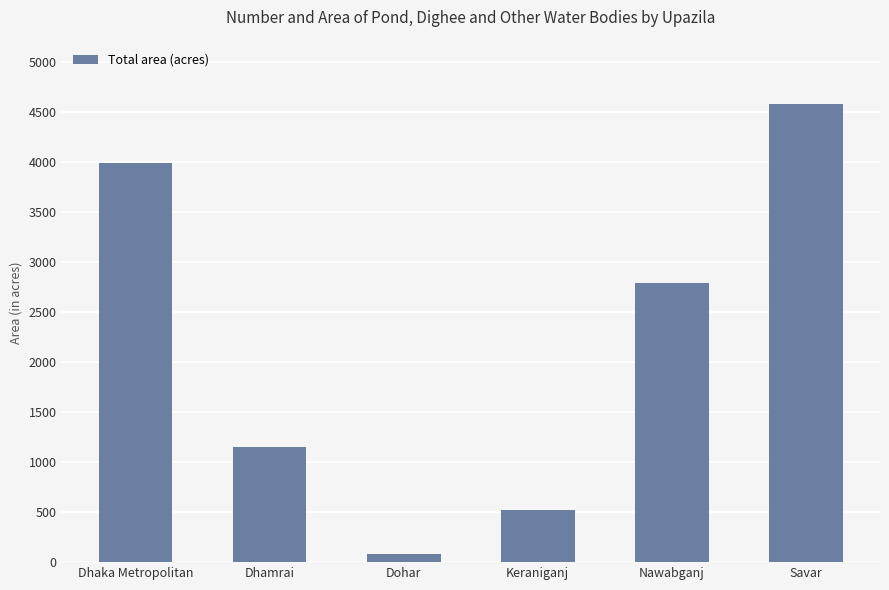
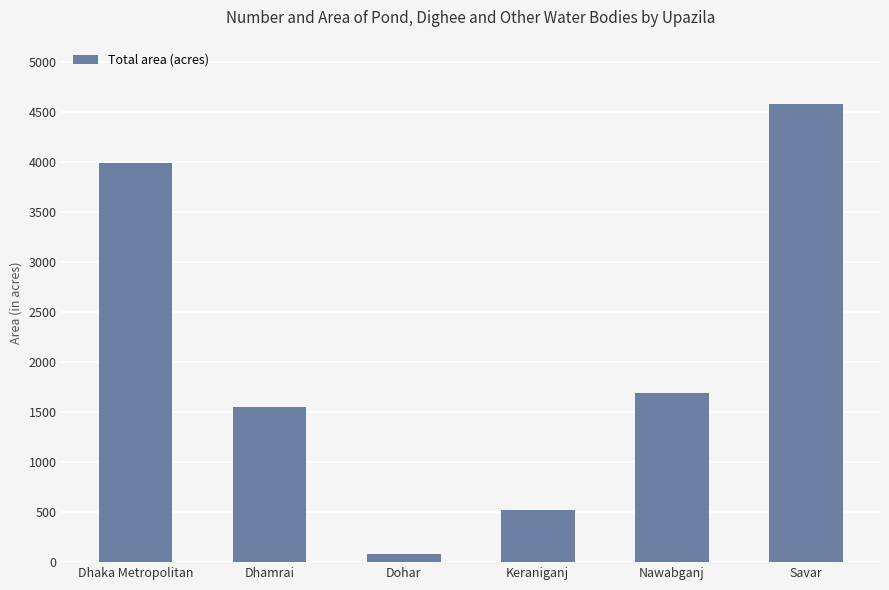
Dhamrai: 1200 -> 1600
Nawabganj: 2800 -> 1700
